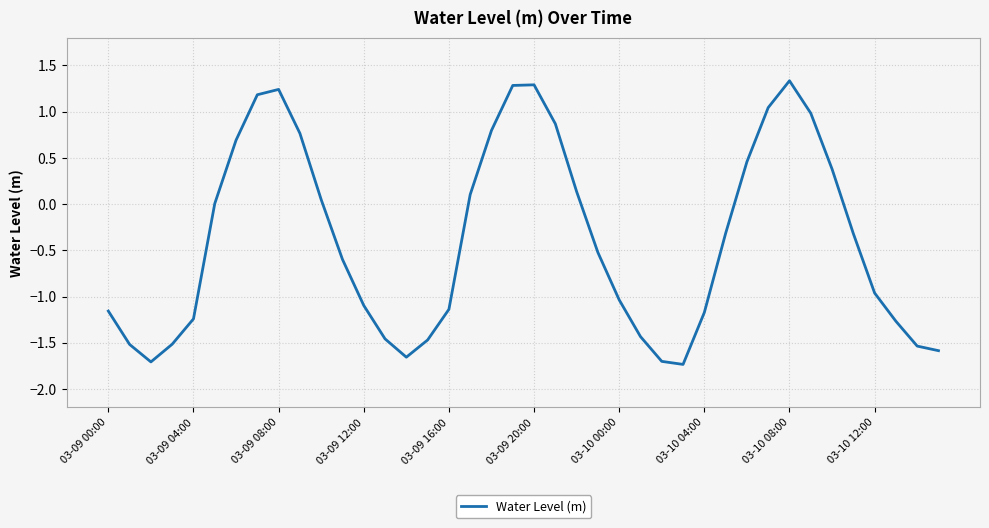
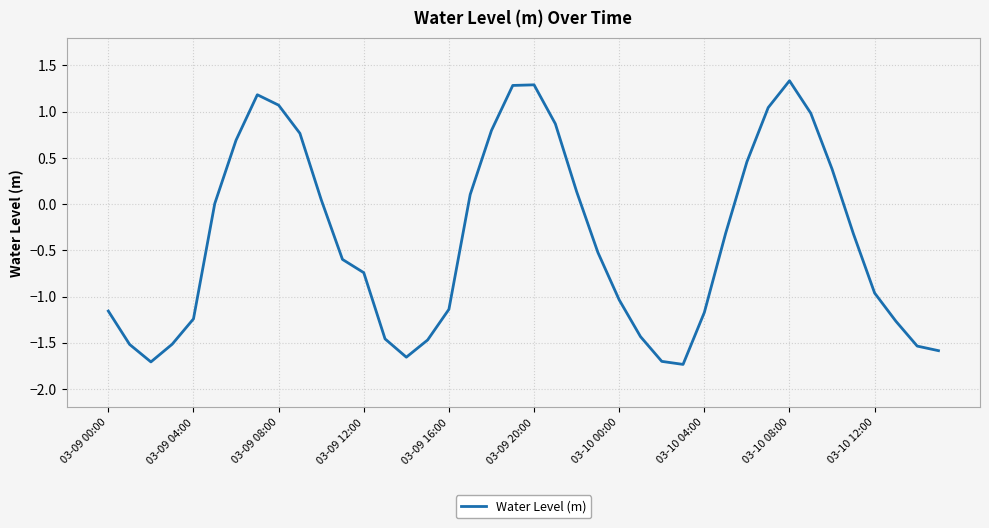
03-09 08:00: 1.2 -> 1.1
03-09 12:00: -1.1 -> -0.7
